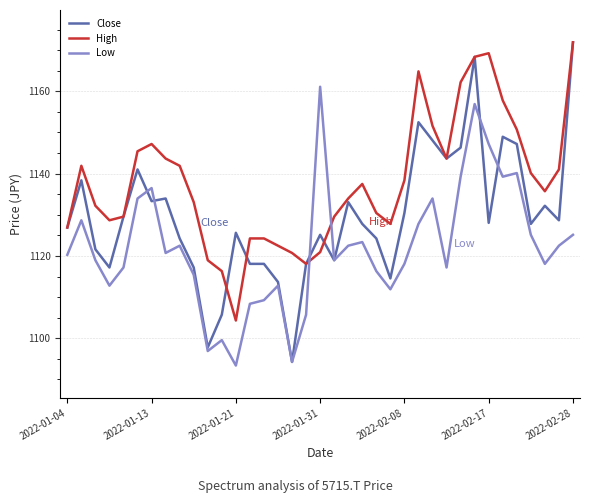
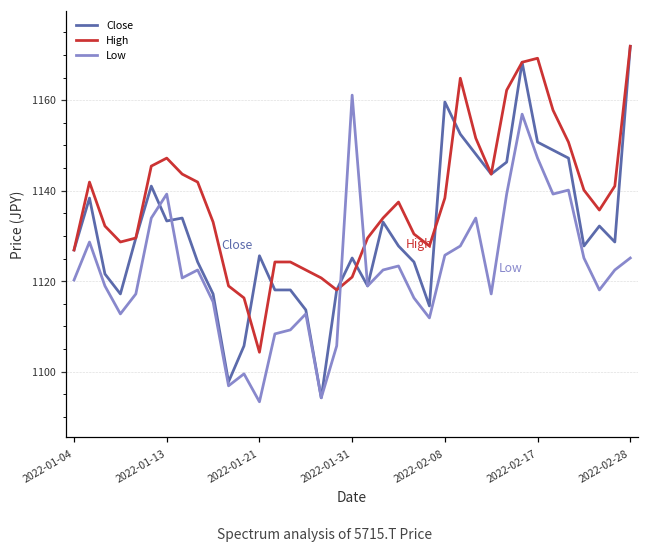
Low, 2022-01-13: 1136 -> 1139
Close, 2022-02-08: 1130 -> 1160
Low, 2022-02-08: 1118 -> 1126
Close, 2022-02-17: 1128 -> 1151
